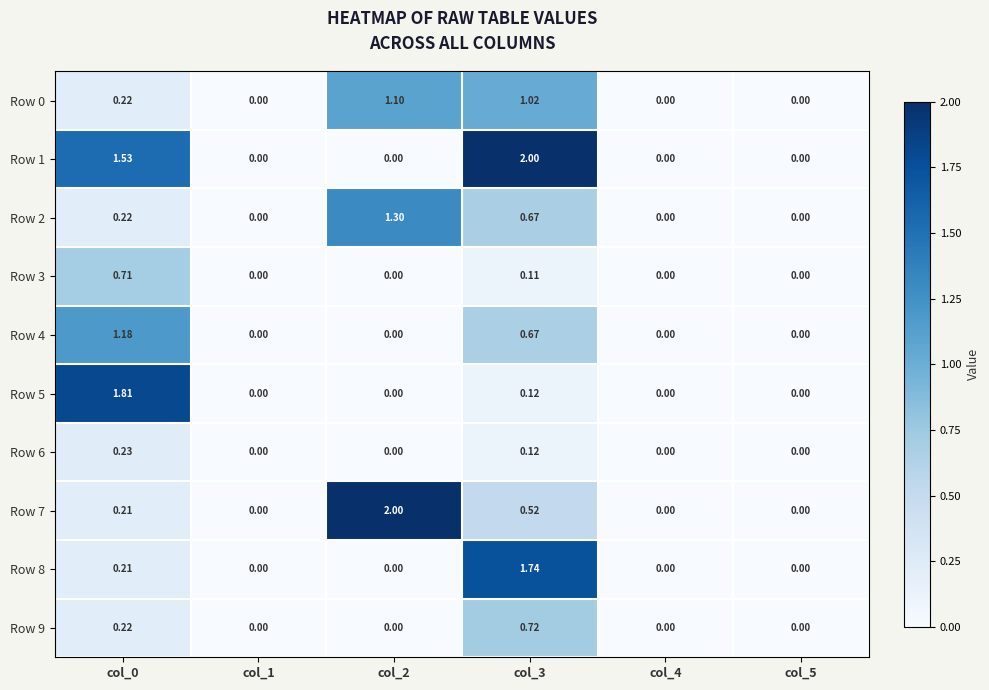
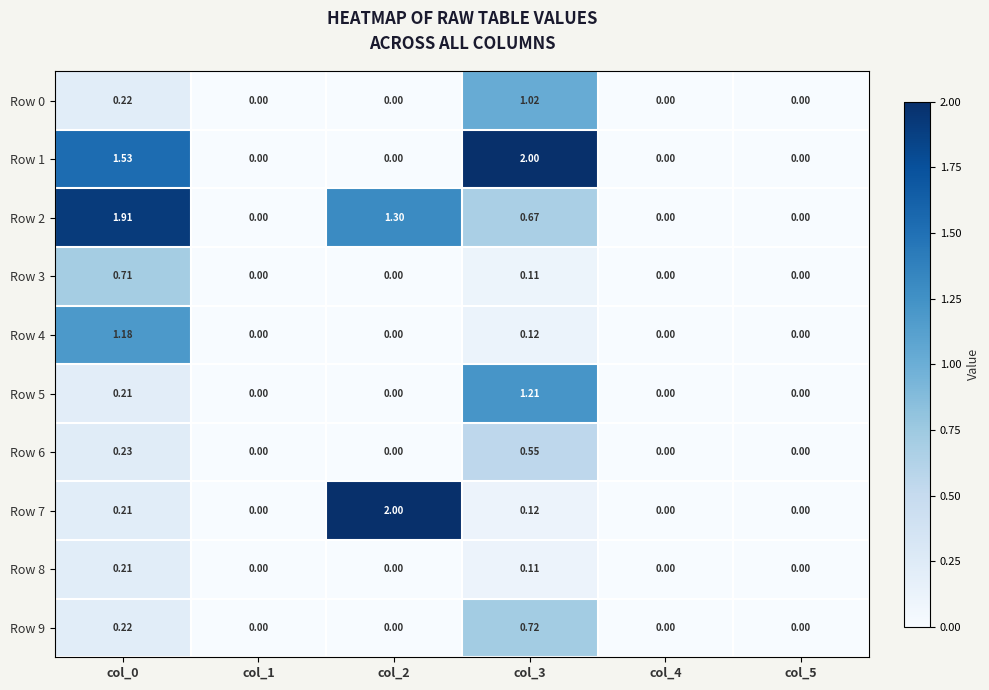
Row 0, col_2: 1.10 -> 0.00
Row 2, col_0: 0.22 -> 1.91
Row 4, col_3: 0.67 -> 0.12
Row 5, col_0: 1.81 -> 0.21
Row 5, col_3: 0.12 -> 1.21
Row 6, col_3: 0.12 -> 0.55
Row 7, col_3: 0.52 -> 0.12
Row 8, col_3: 1.74 -> 0.11
